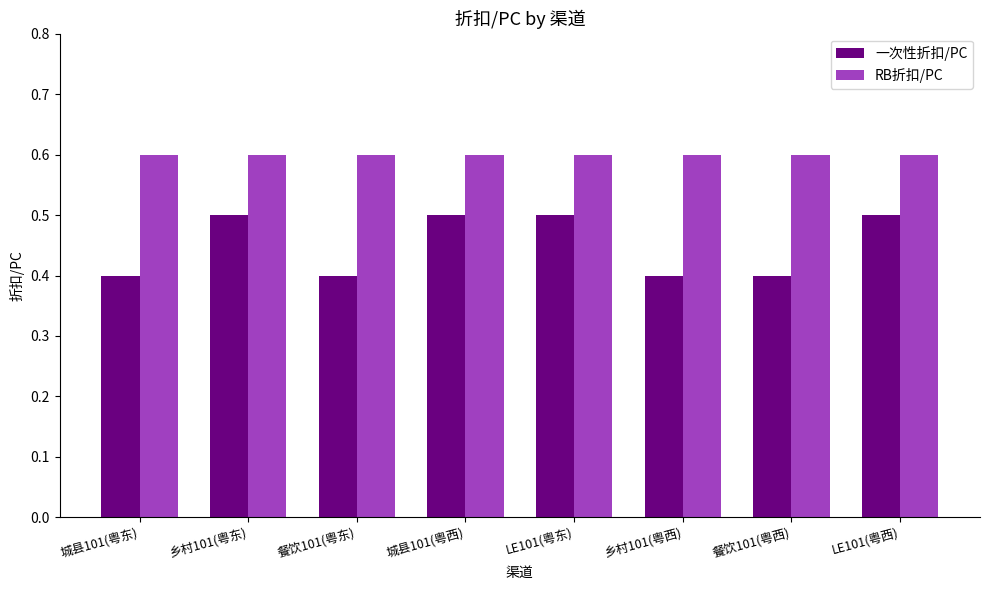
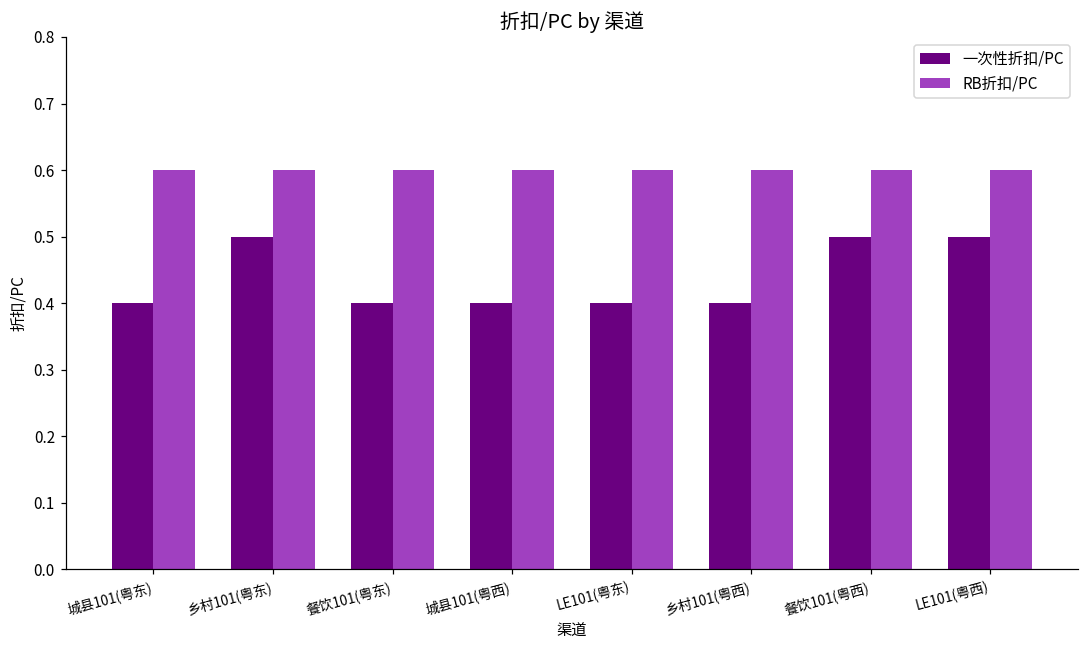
一次性折扣/PC, 城县101(粤西): 0.5 -> 0.4
一次性折扣/PC, LE101(粤东): 0.5 -> 0.4
一次性折扣/PC, 餐饮101(粤西): 0.4 -> 0.5
